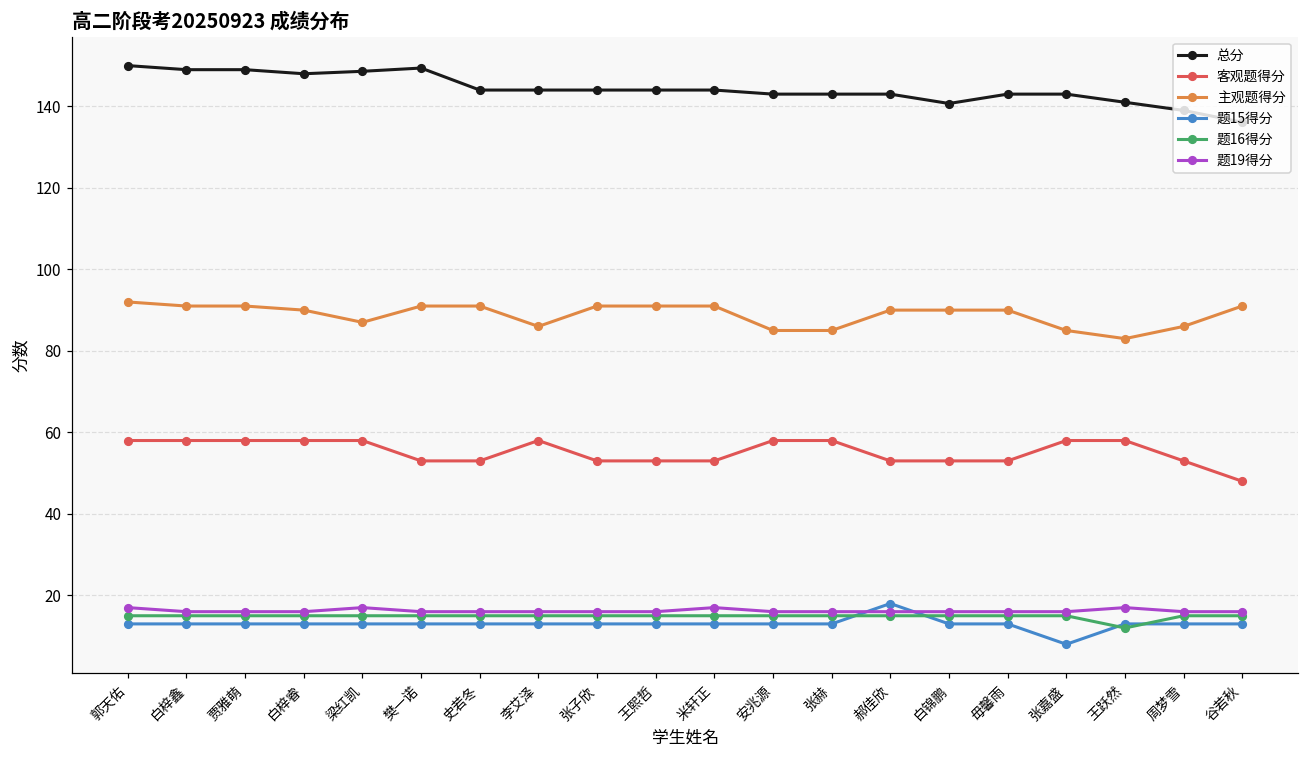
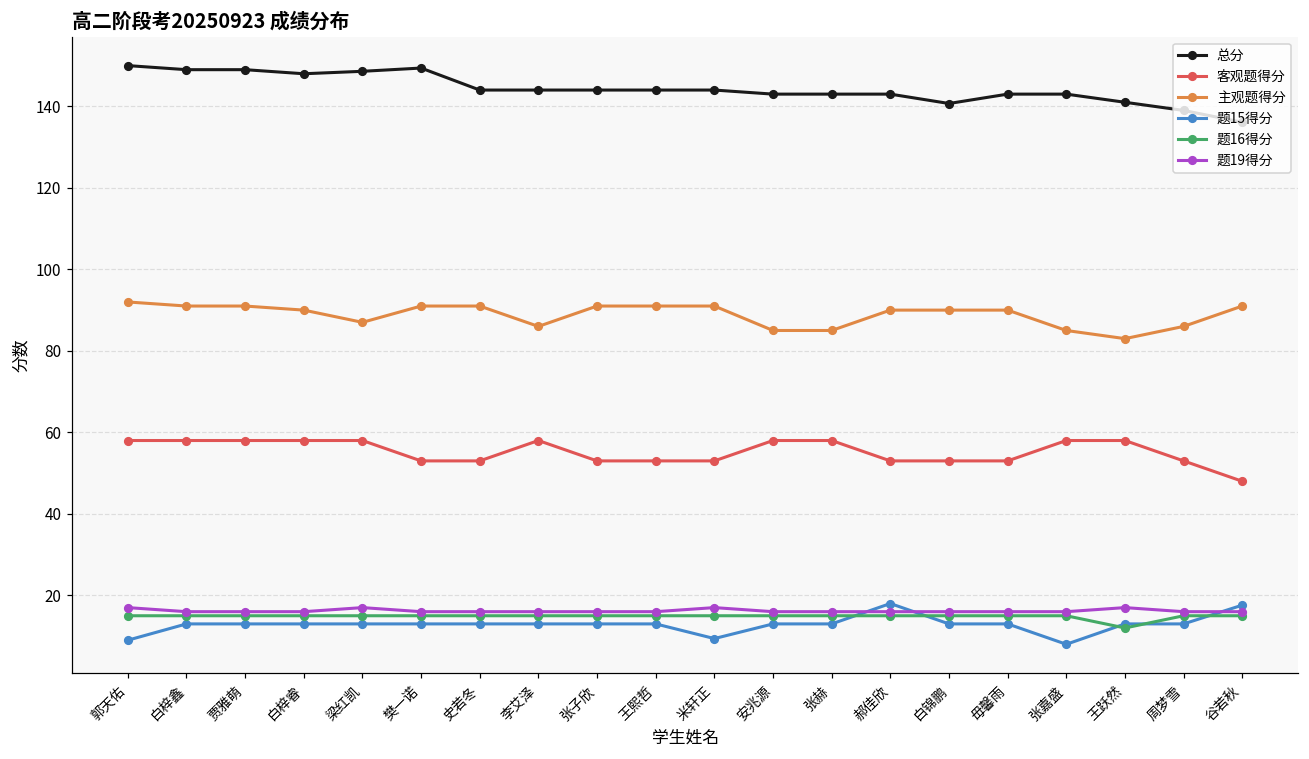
题15得分, 郭天佑: 13 -> 9
题15得分, 米轩正: 13 -> 9
题15得分, 谷若秋: 13 -> 18
